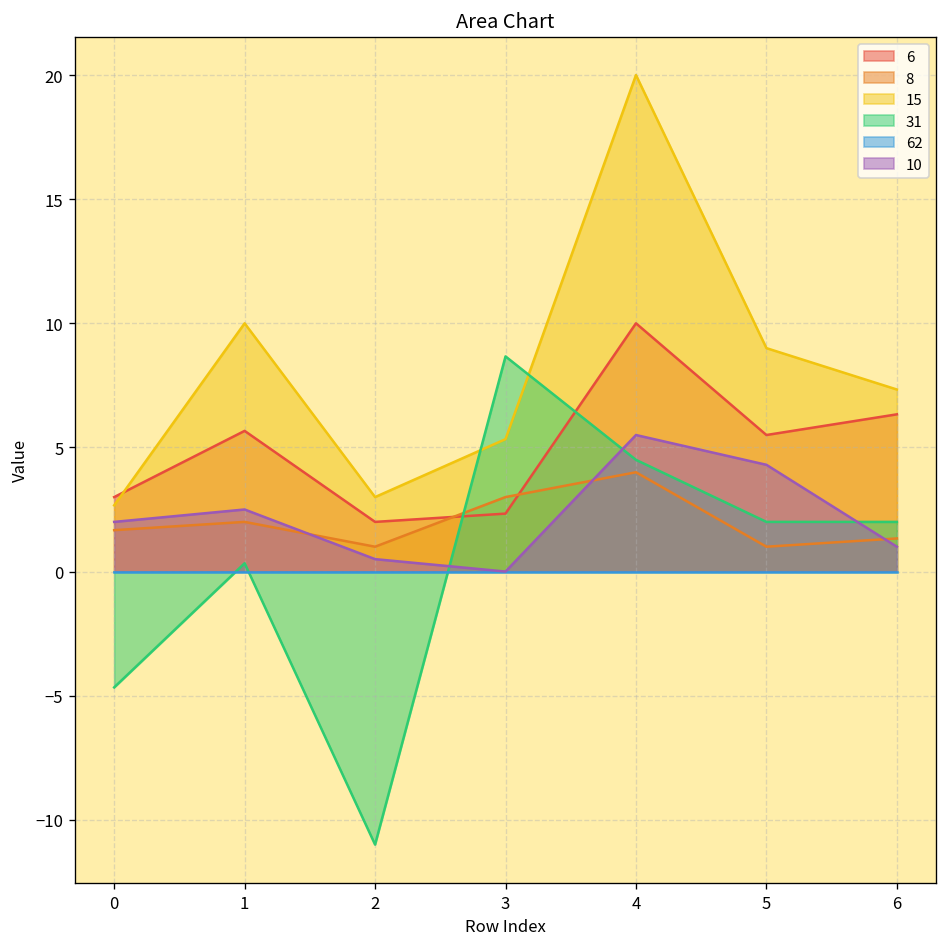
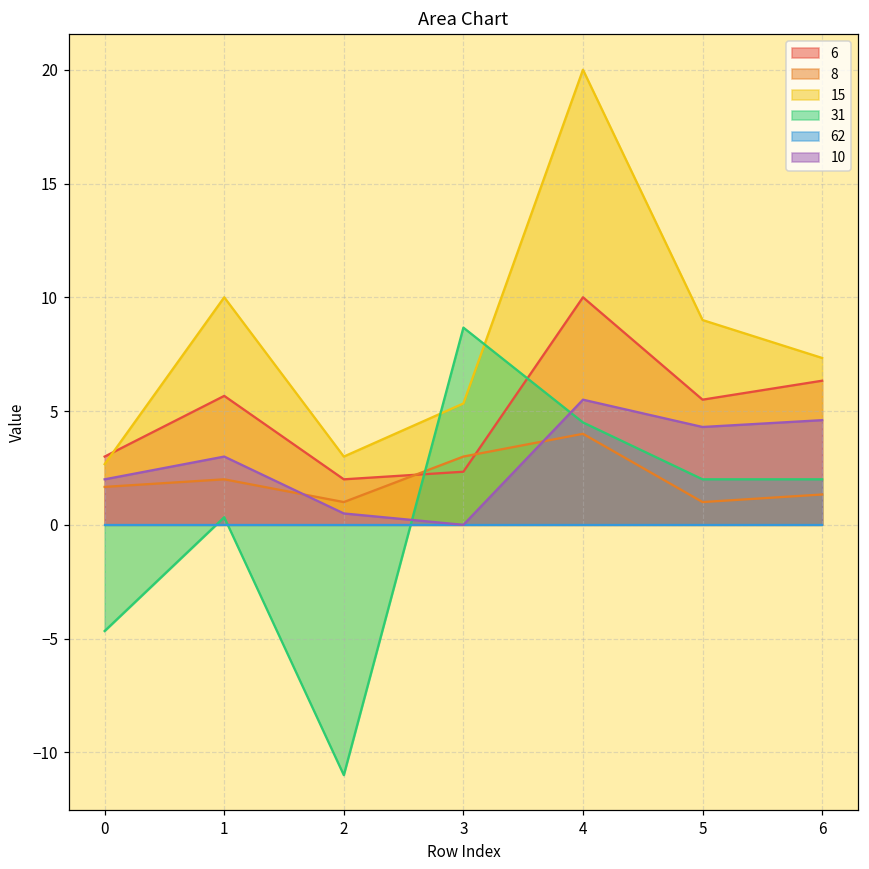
10, 1: 2.5 -> 3.0
10, 6: 1.0 -> 4.6
